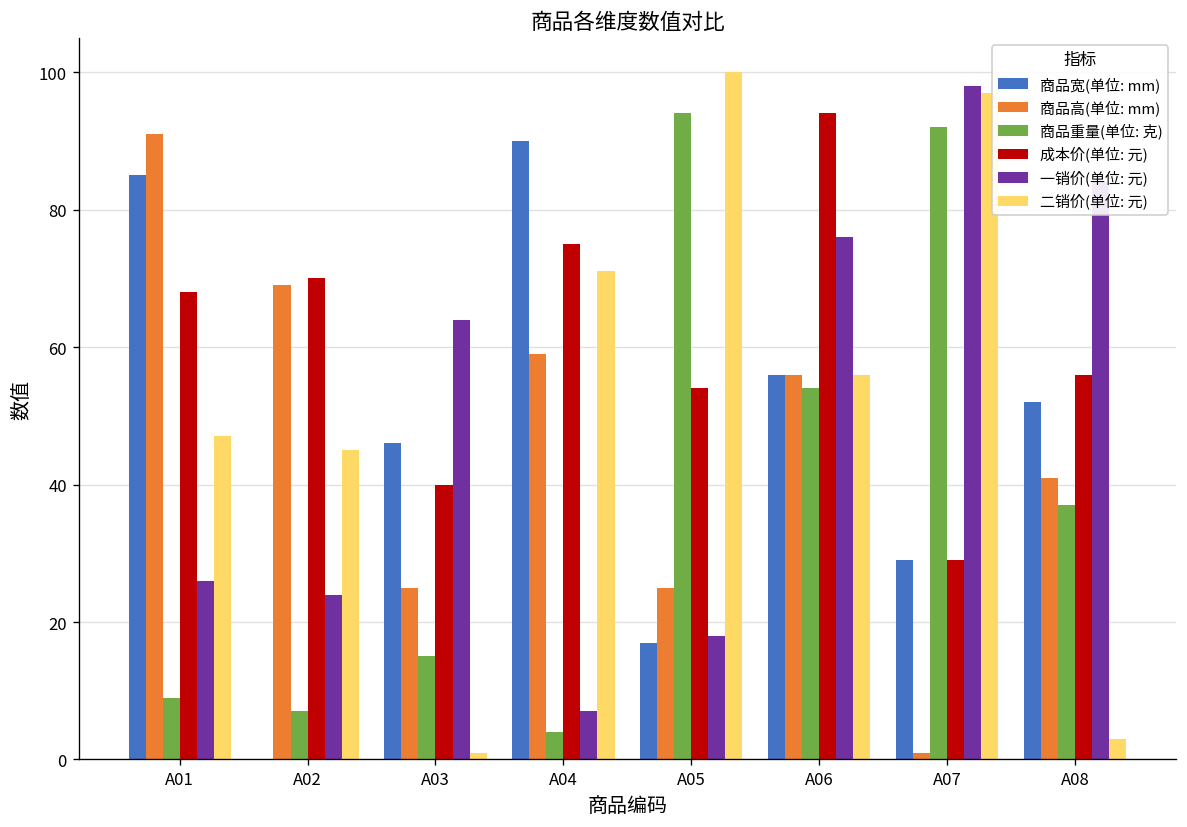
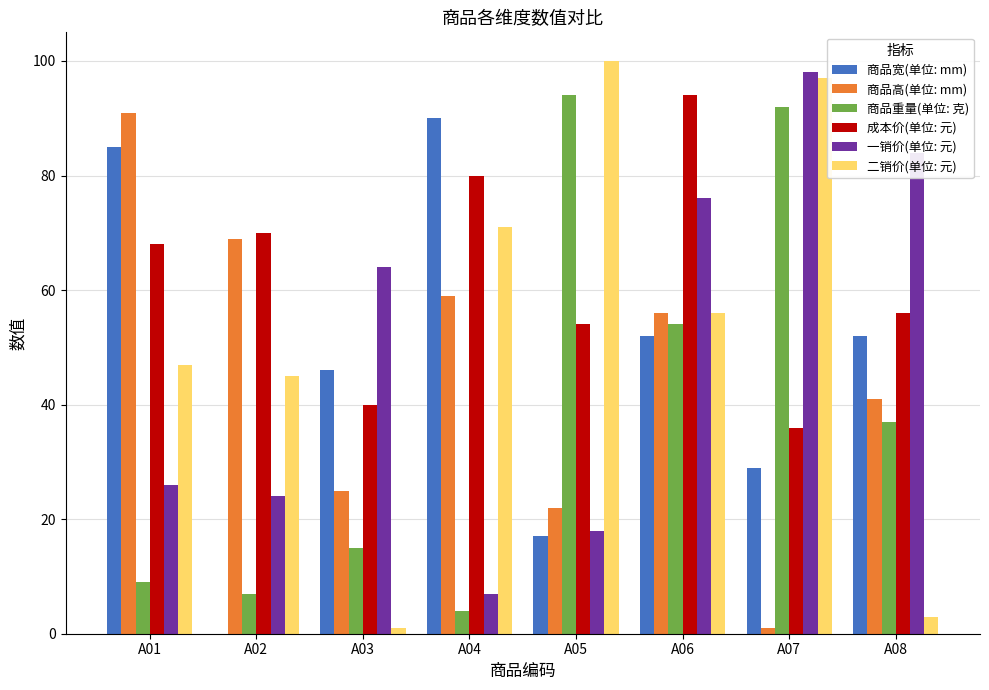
成本价(单位: 元), A04: 75 -> 80
商品高(单位: mm), A05: 25 -> 22
商品宽(单位: mm), A06: 56 -> 52
成本价(单位: 元), A07: 29 -> 36
